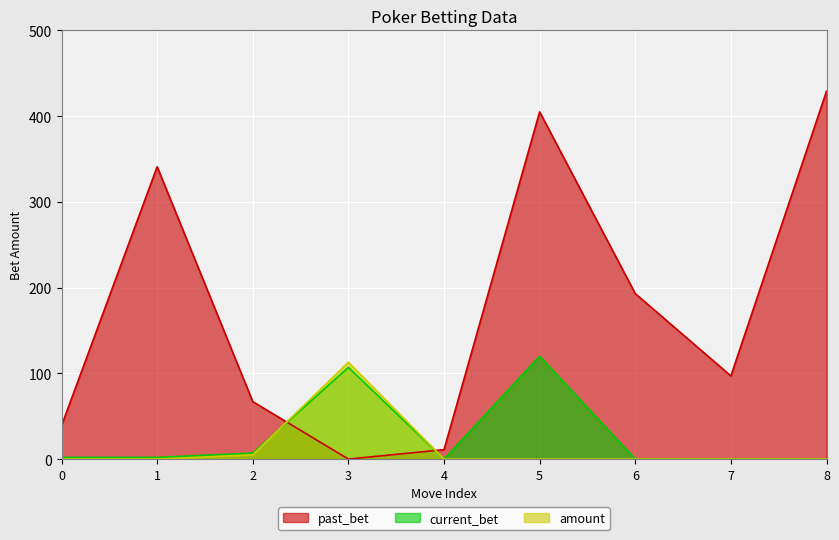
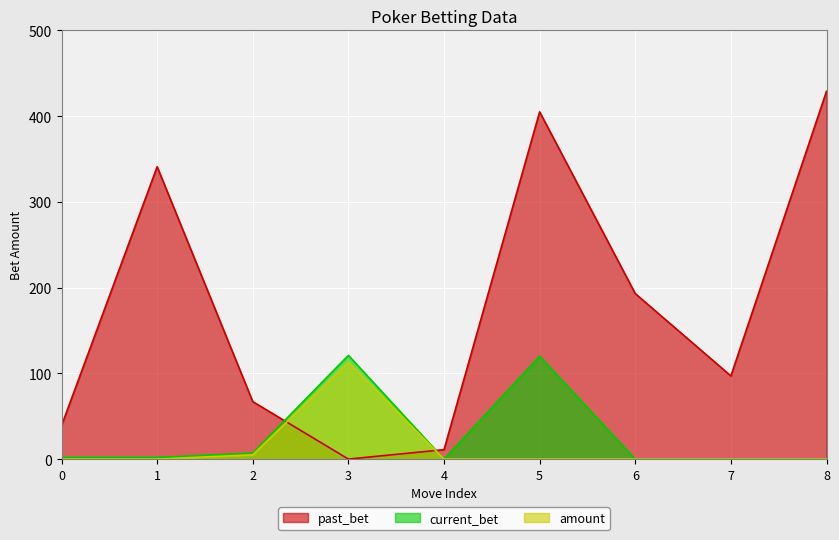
current_bet, 3: 110 -> 120
